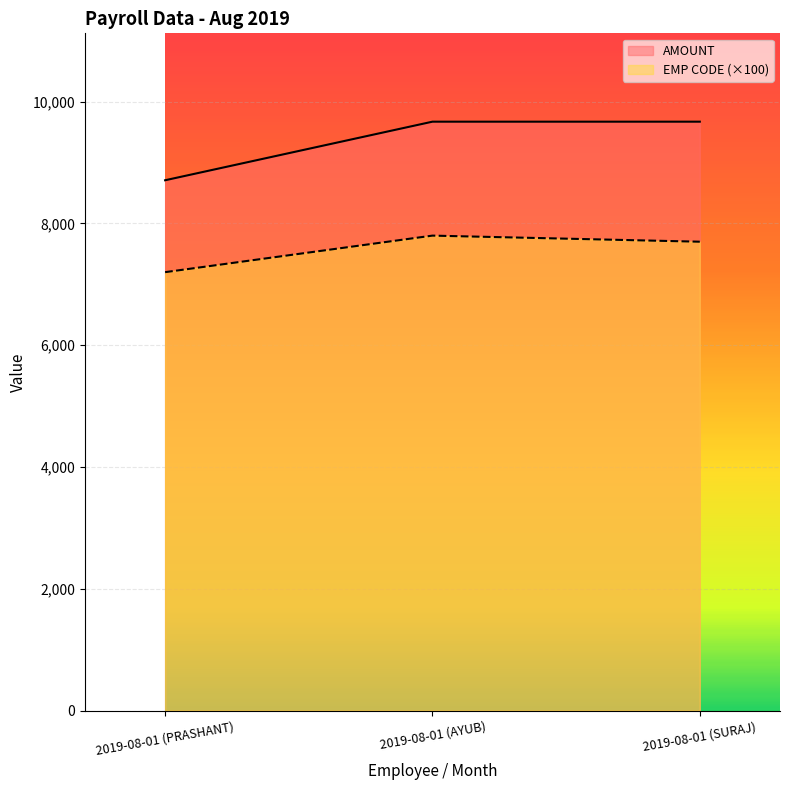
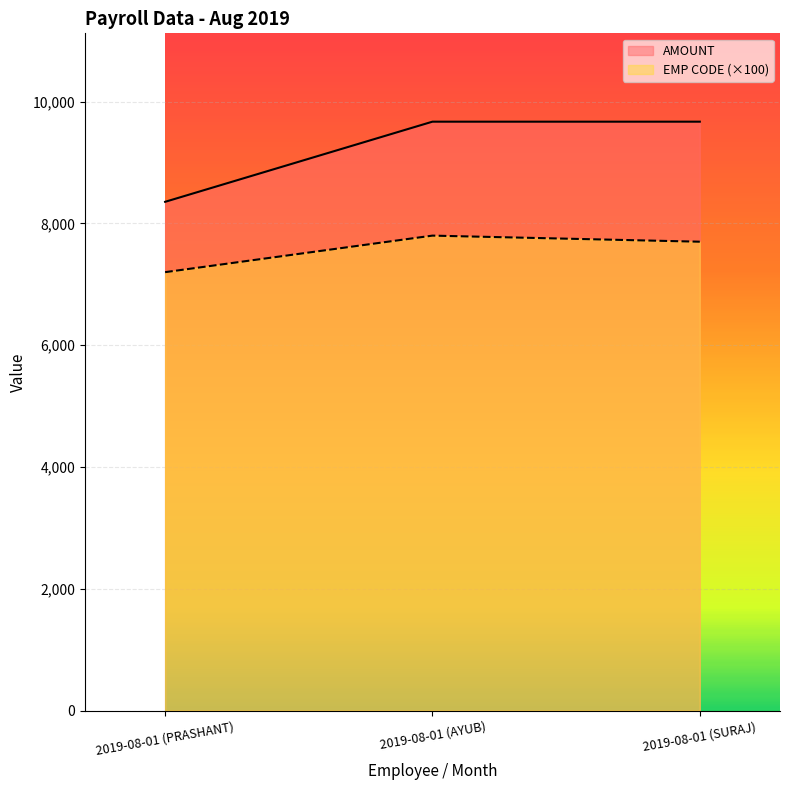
AMOUNT, 2019-08-01 (PRASHANT): 8,700 -> 8,400
